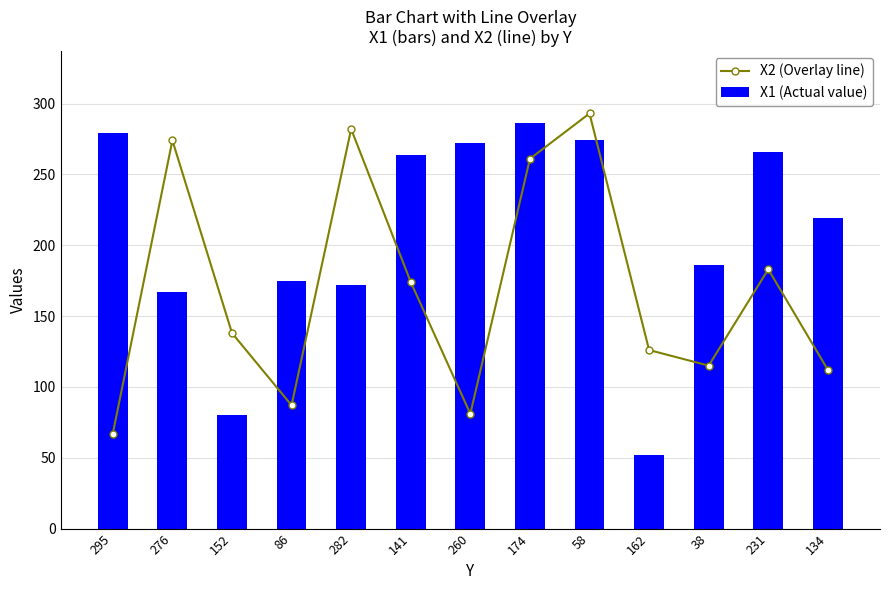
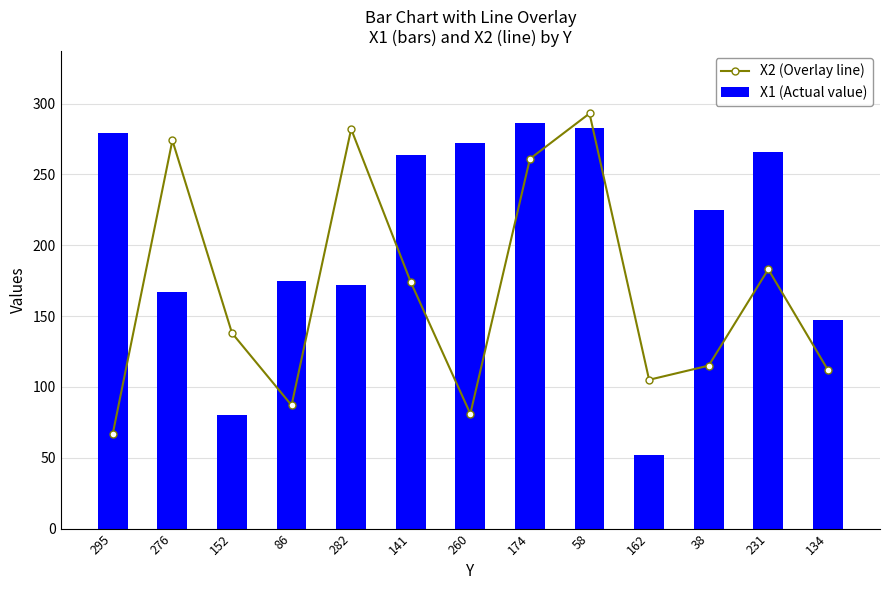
X1 (Actual value), 58: 274 -> 283
X2 (Overlay line), 162: 126 -> 105
X1 (Actual value), 38: 186 -> 225
X1 (Actual value), 134: 219 -> 147
